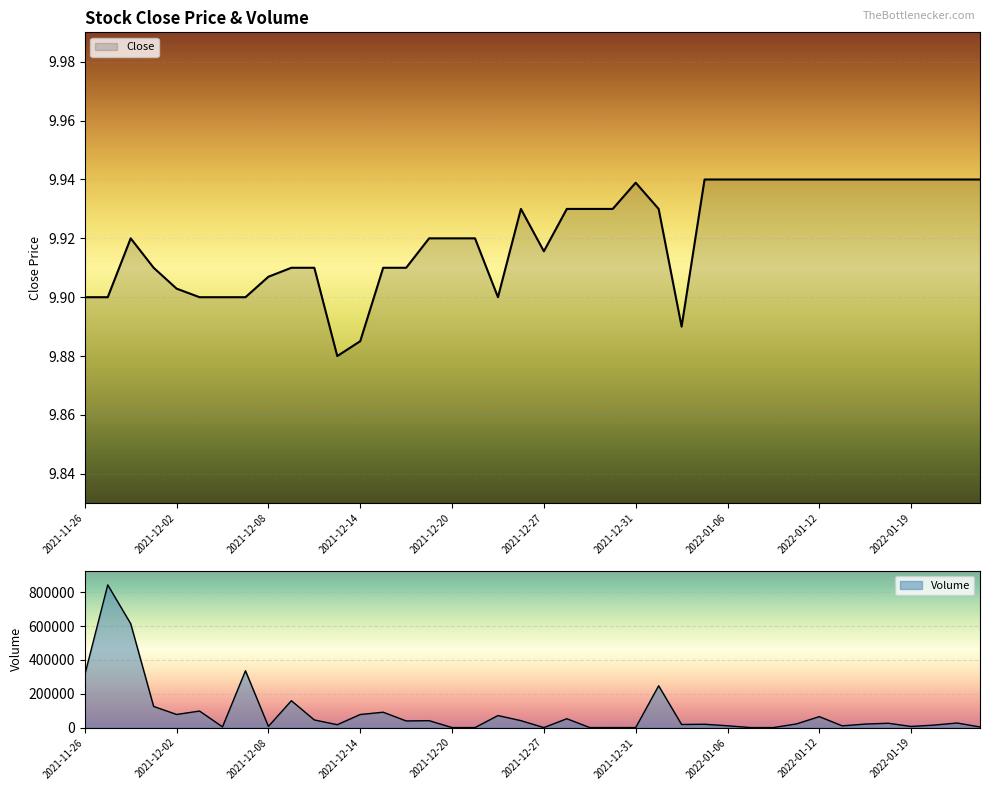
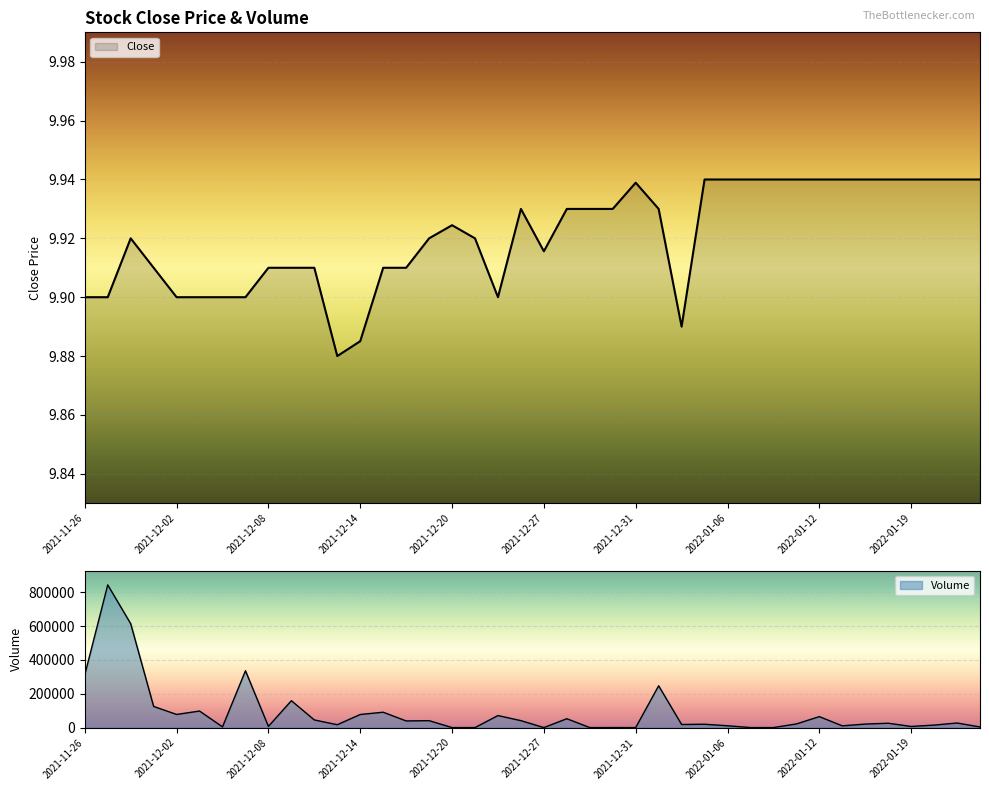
Stock Close Price & Volume, 2021-12-02: 9.903 -> 9.900
Stock Close Price & Volume, 2021-12-08: 9.907 -> 9.910
Stock Close Price & Volume, 2021-12-20: 9.920 -> 9.924
